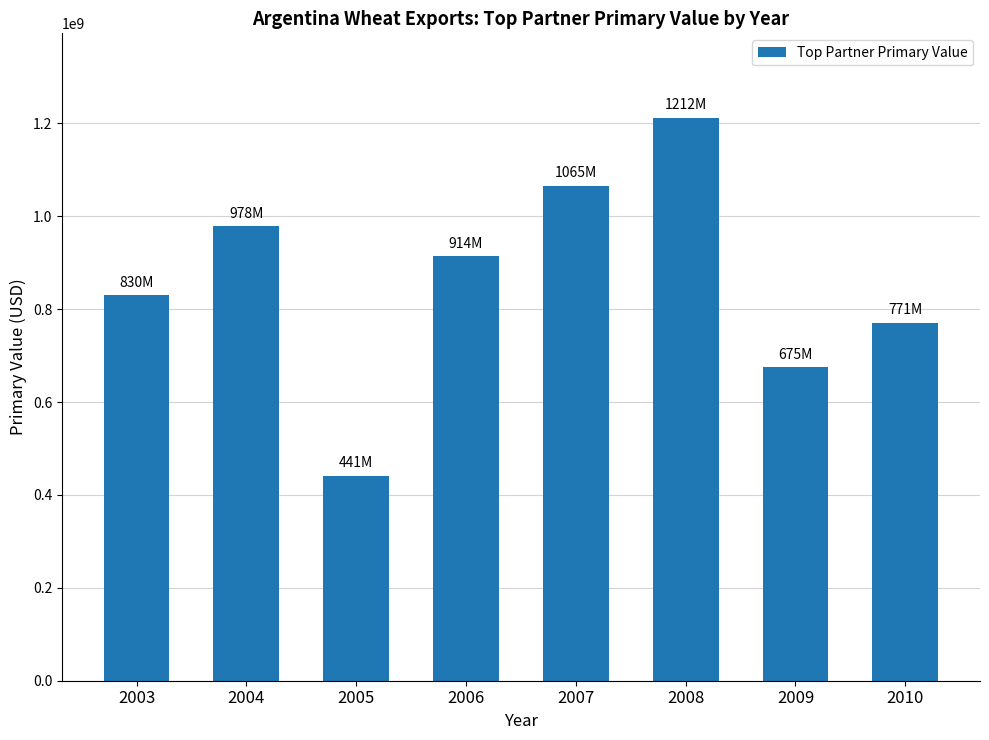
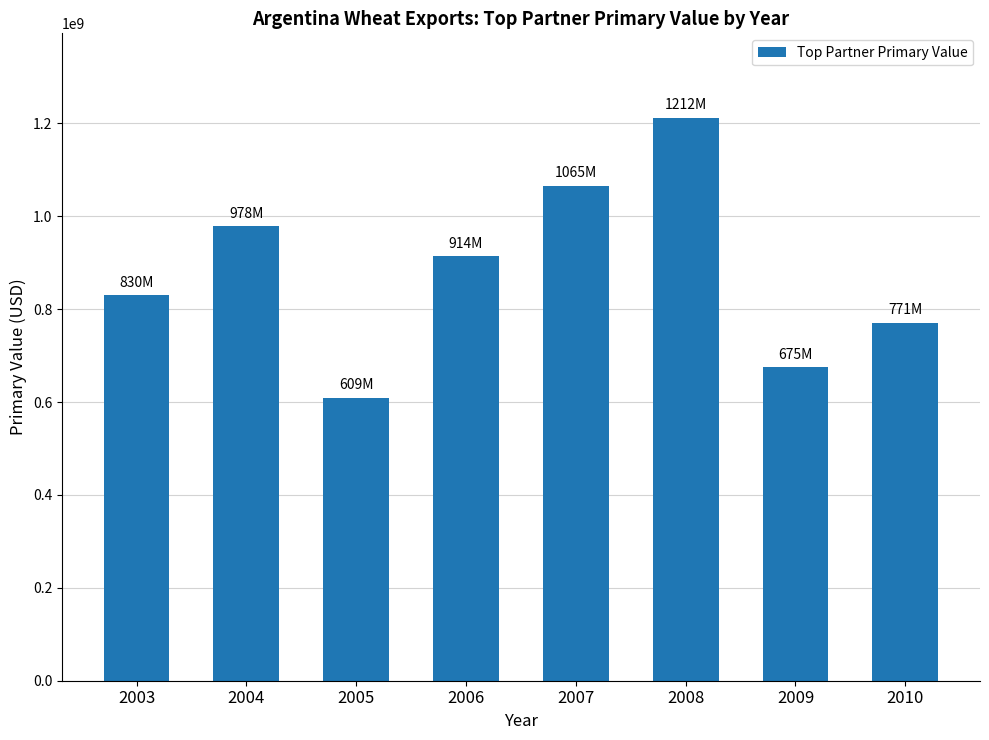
2005: 441M -> 609M
